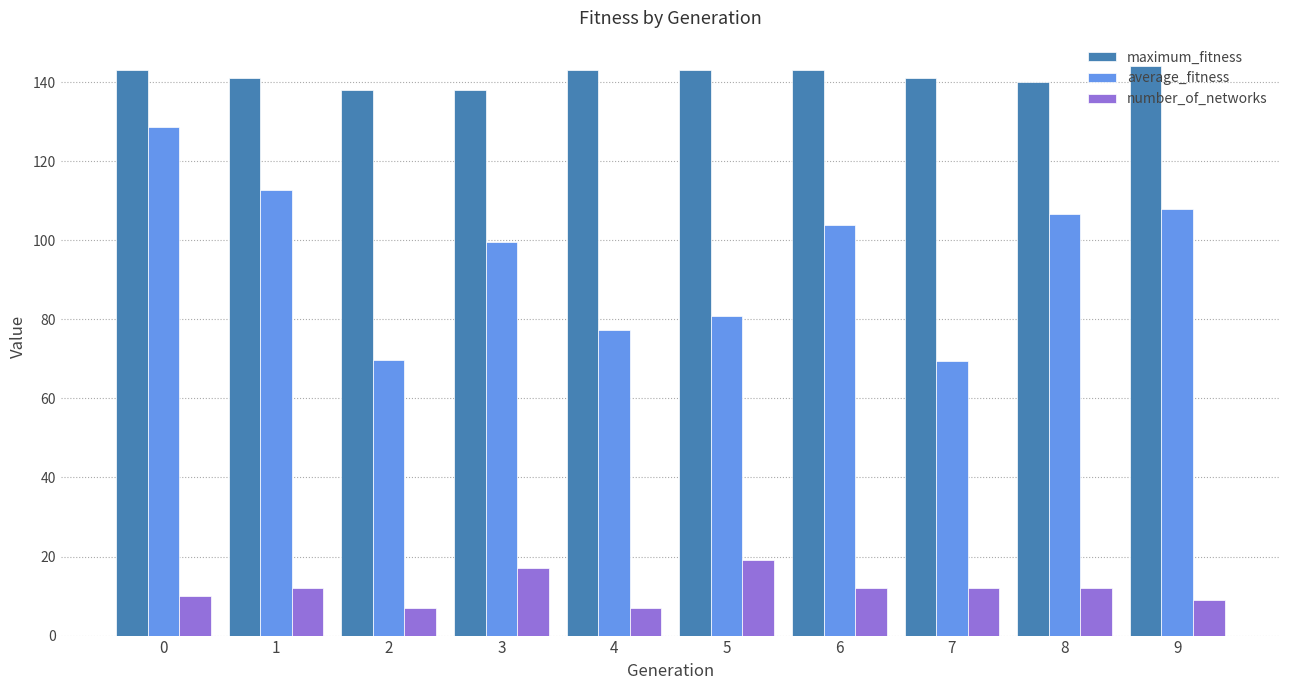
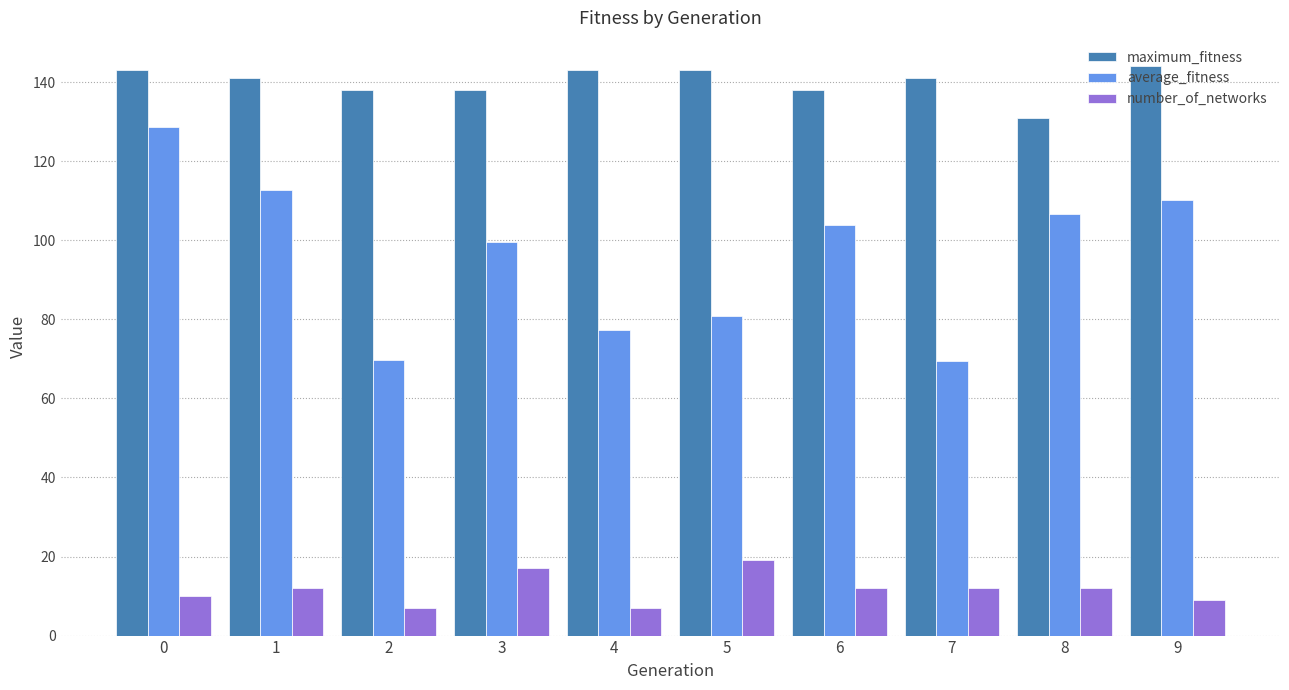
maximum_fitness, 6: 143 -> 138
maximum_fitness, 8: 140 -> 131
average_fitness, 9: 108 -> 110
